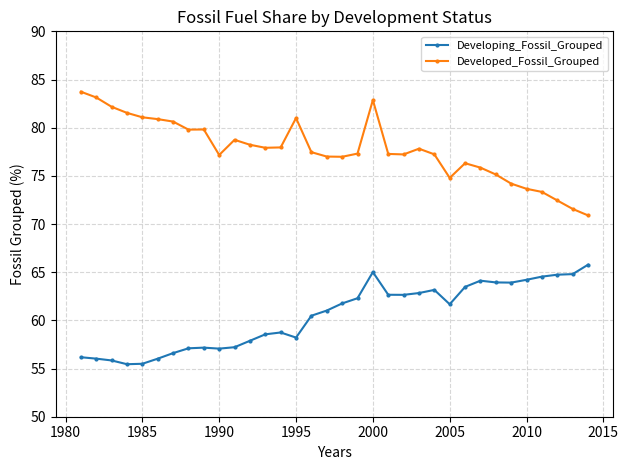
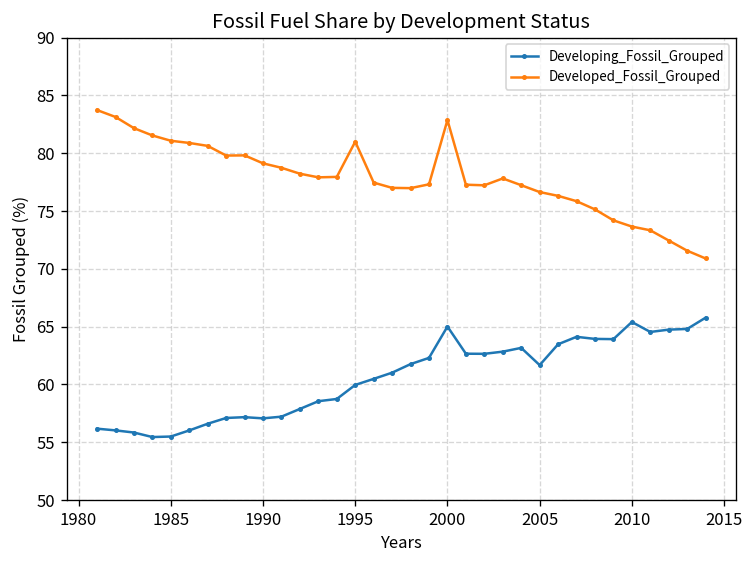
Developed_Fossil_Grouped, 1990: 77 -> 79
Developing_Fossil_Grouped, 1995: 58 -> 60
Developed_Fossil_Grouped, 2005: 75 -> 77
Developing_Fossil_Grouped, 2010: 64 -> 65
